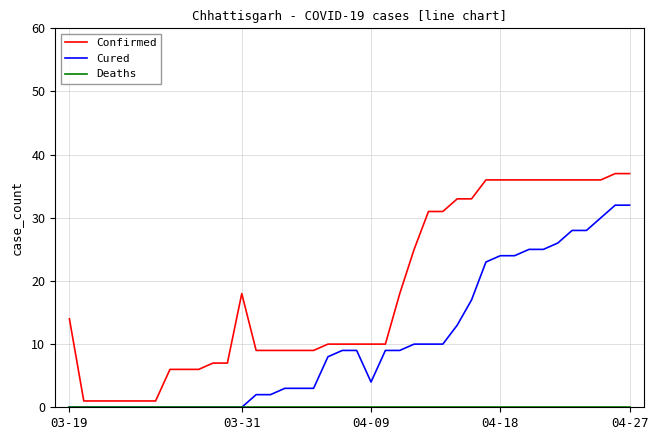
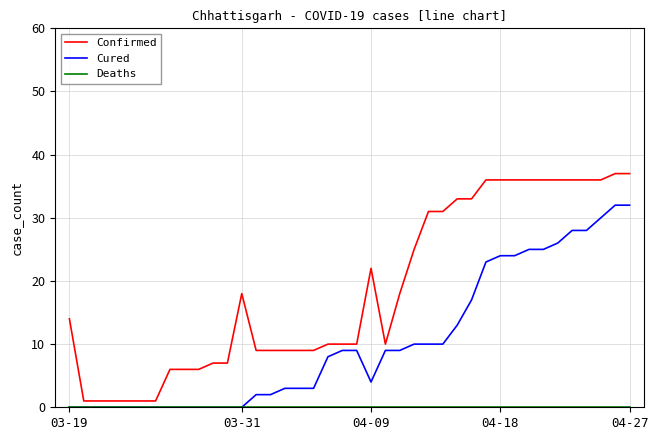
Confirmed, 04-09: 10 -> 22
